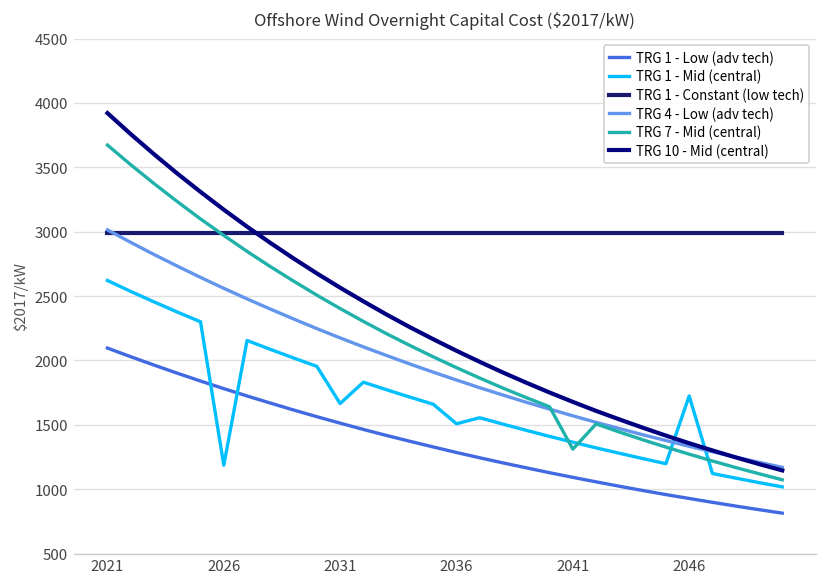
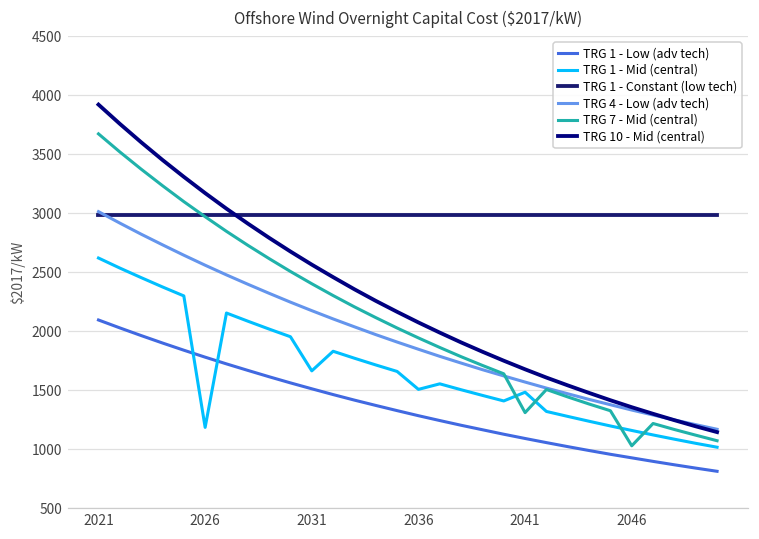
TRG 1 - Mid (central), 2041: 1370 -> 1480
TRG 1 - Mid (central), 2046: 1720 -> 1160
TRG 7 - Mid (central), 2046: 1270 -> 1030
